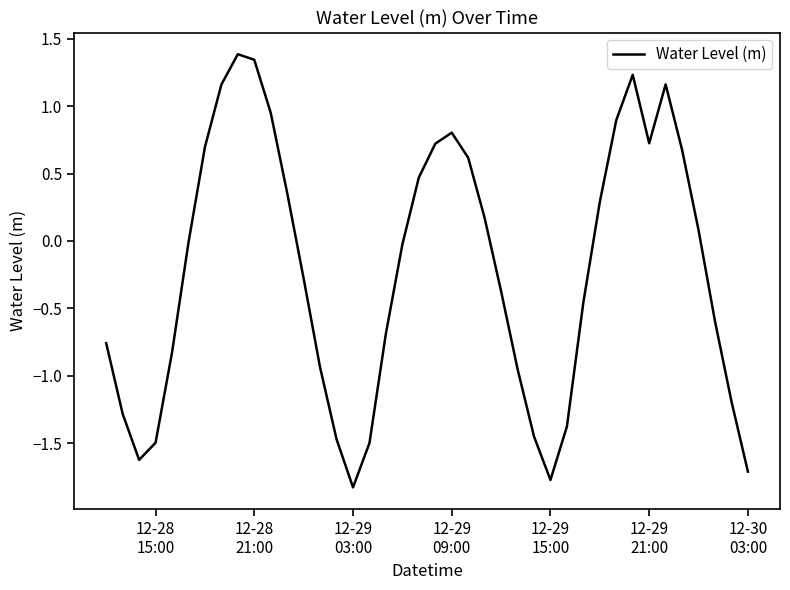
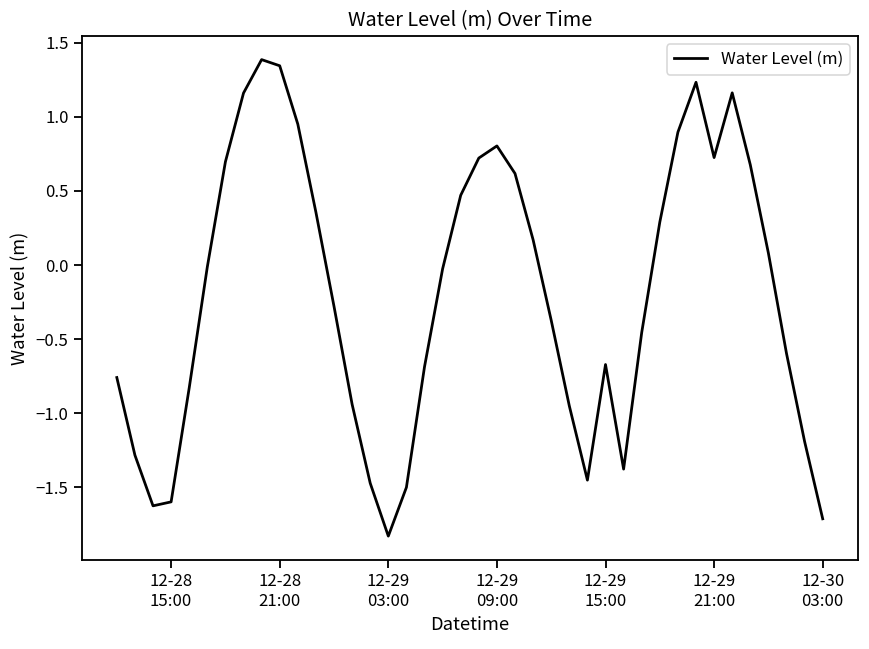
12-28 15:00: -1.50 -> -1.60
12-29 15:00: -1.77 -> -0.67
